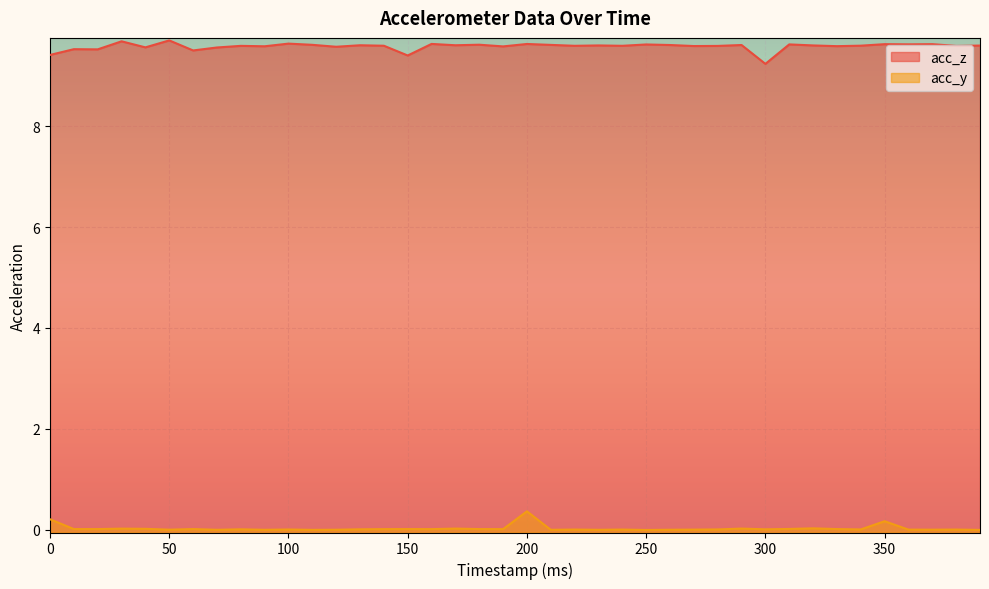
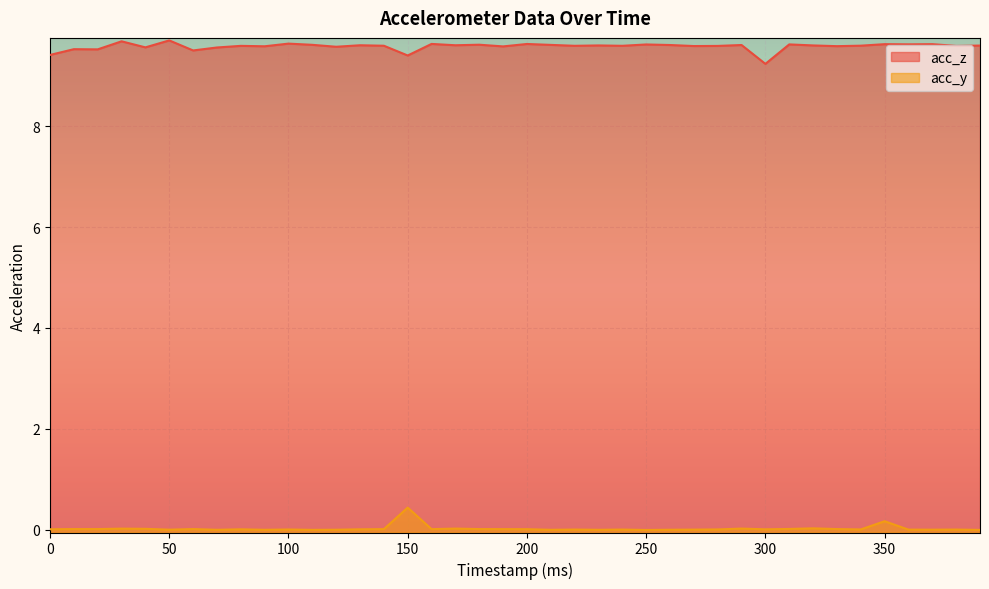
acc_y, 0: 0.2 -> 0.0
acc_y, 150: 0.0 -> 0.4
acc_y, 200: 0.4 -> 0.0
